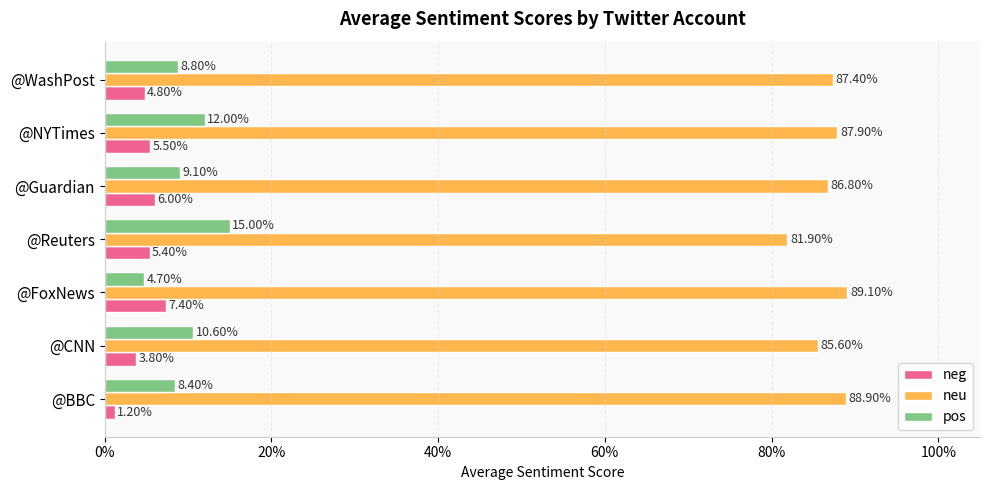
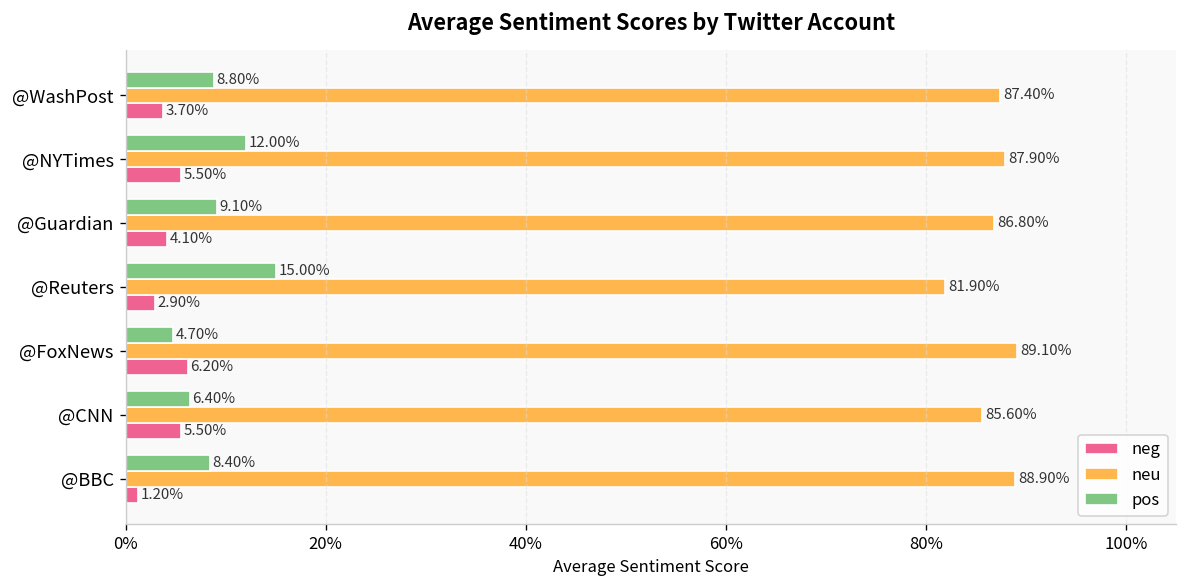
neg, @WashPost: 4.80% -> 3.70%
neg, @Guardian: 6.00% -> 4.10%
neg, @Reuters: 5.40% -> 2.90%
neg, @FoxNews: 7.40% -> 6.20%
pos, @CNN: 10.60% -> 6.40%
neg, @CNN: 3.80% -> 5.50%
